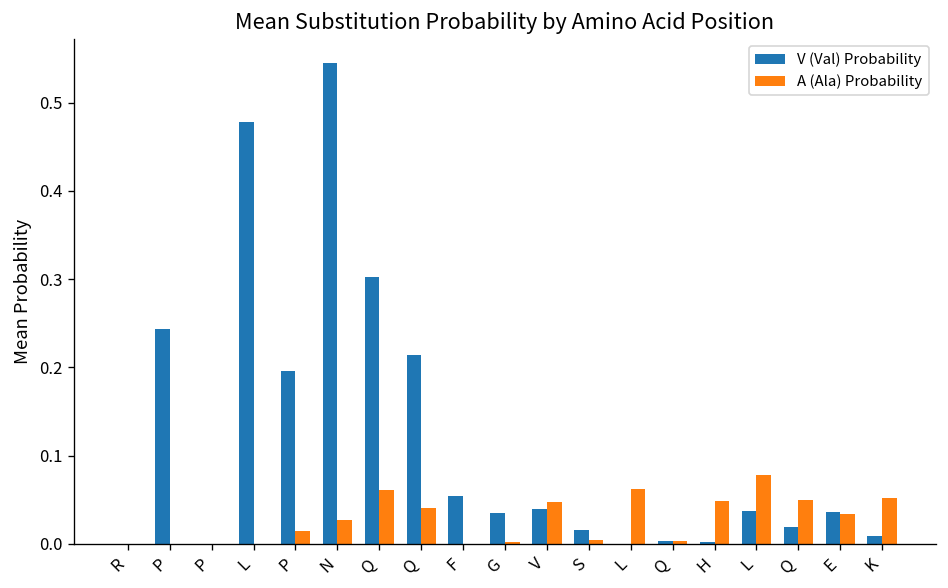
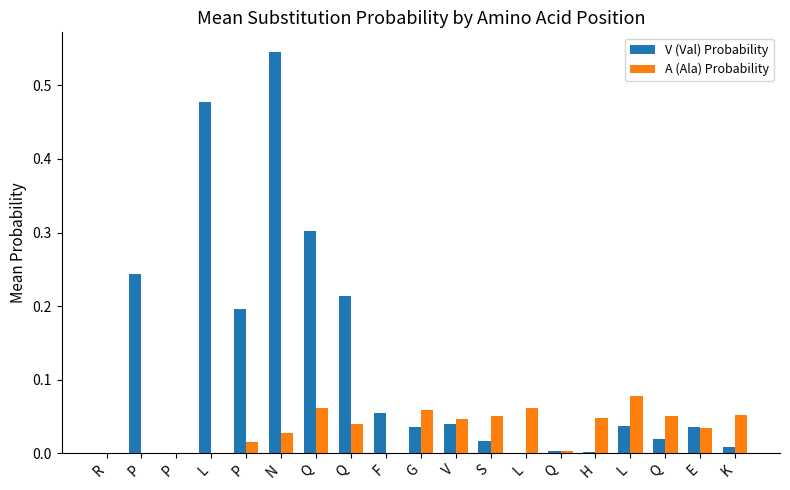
A (Ala) Probability, G: 0.00 -> 0.06
A (Ala) Probability, S: 0.00 -> 0.05
